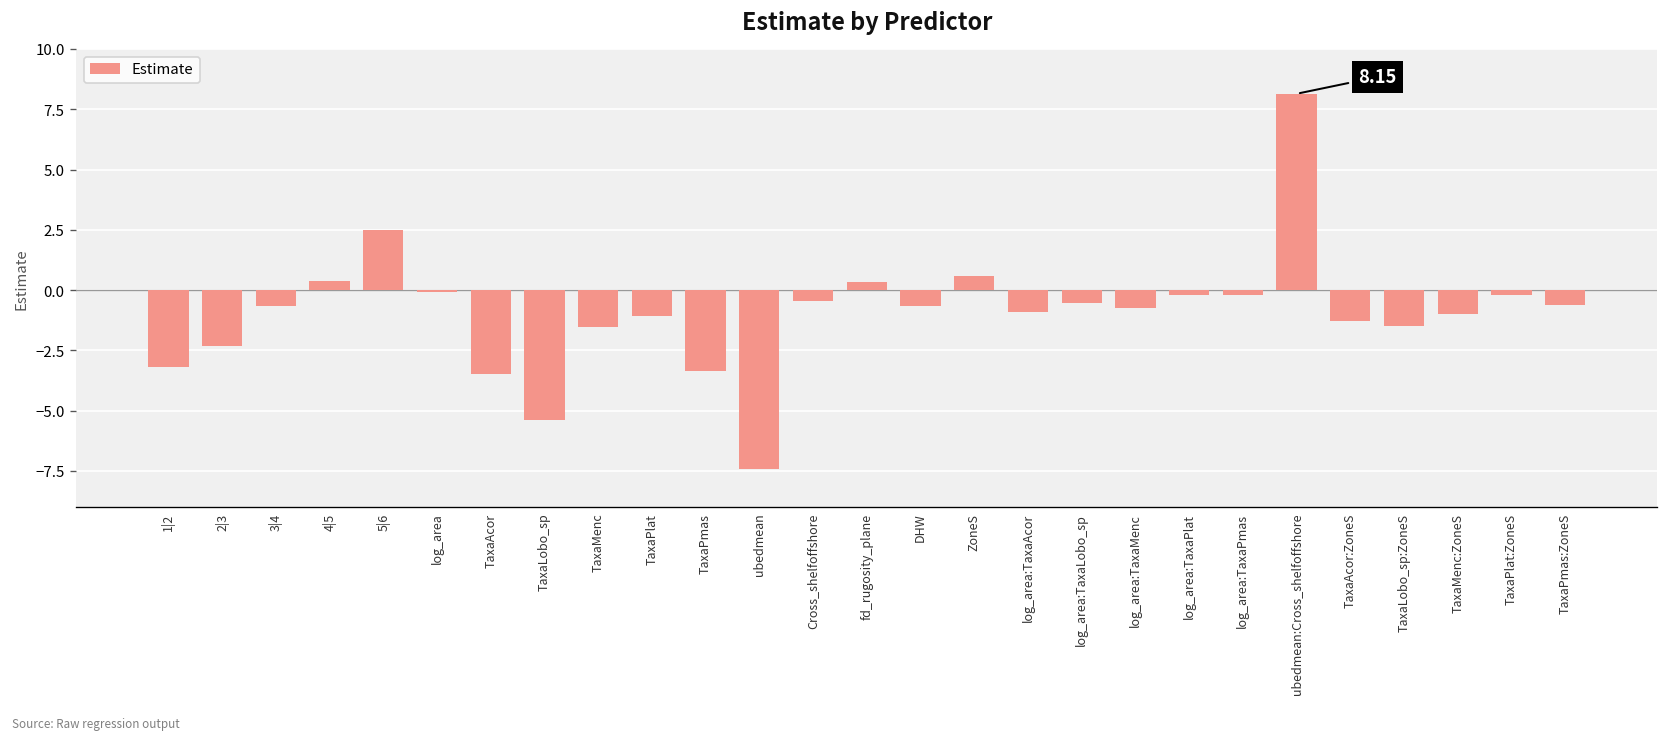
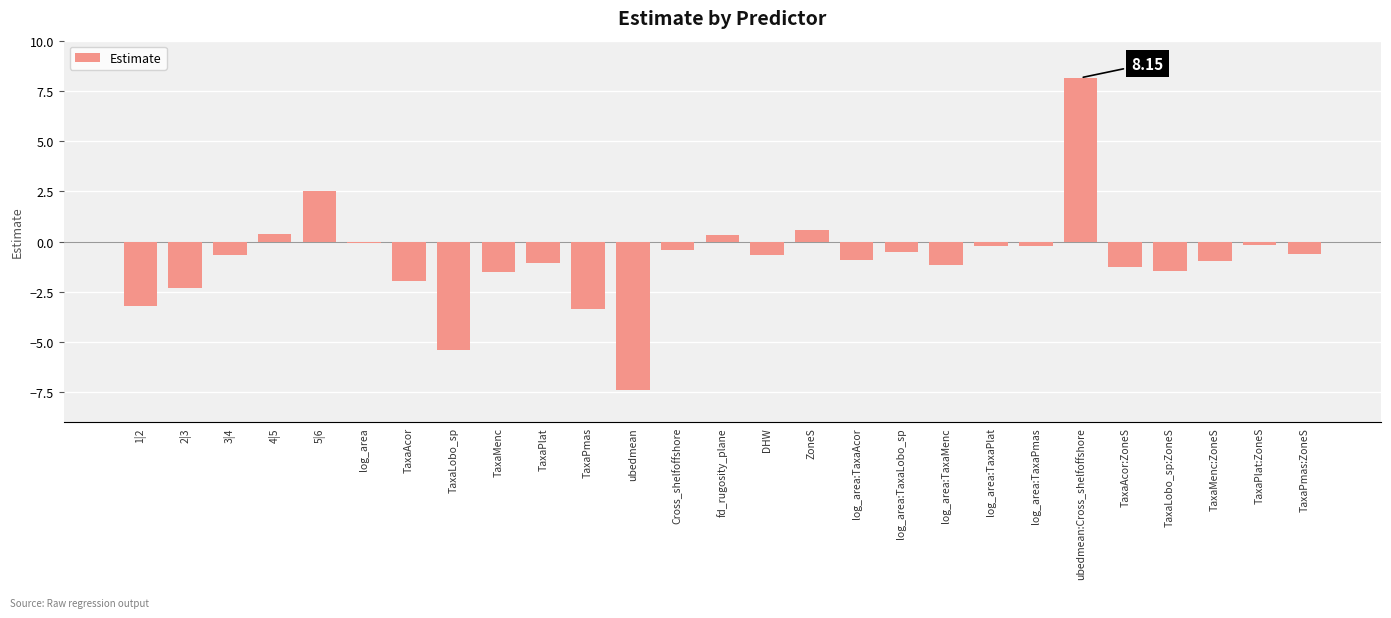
TaxaAcor: -3.5 -> -2.0
log_area:TaxaMenc: -0.7 -> -1.2
